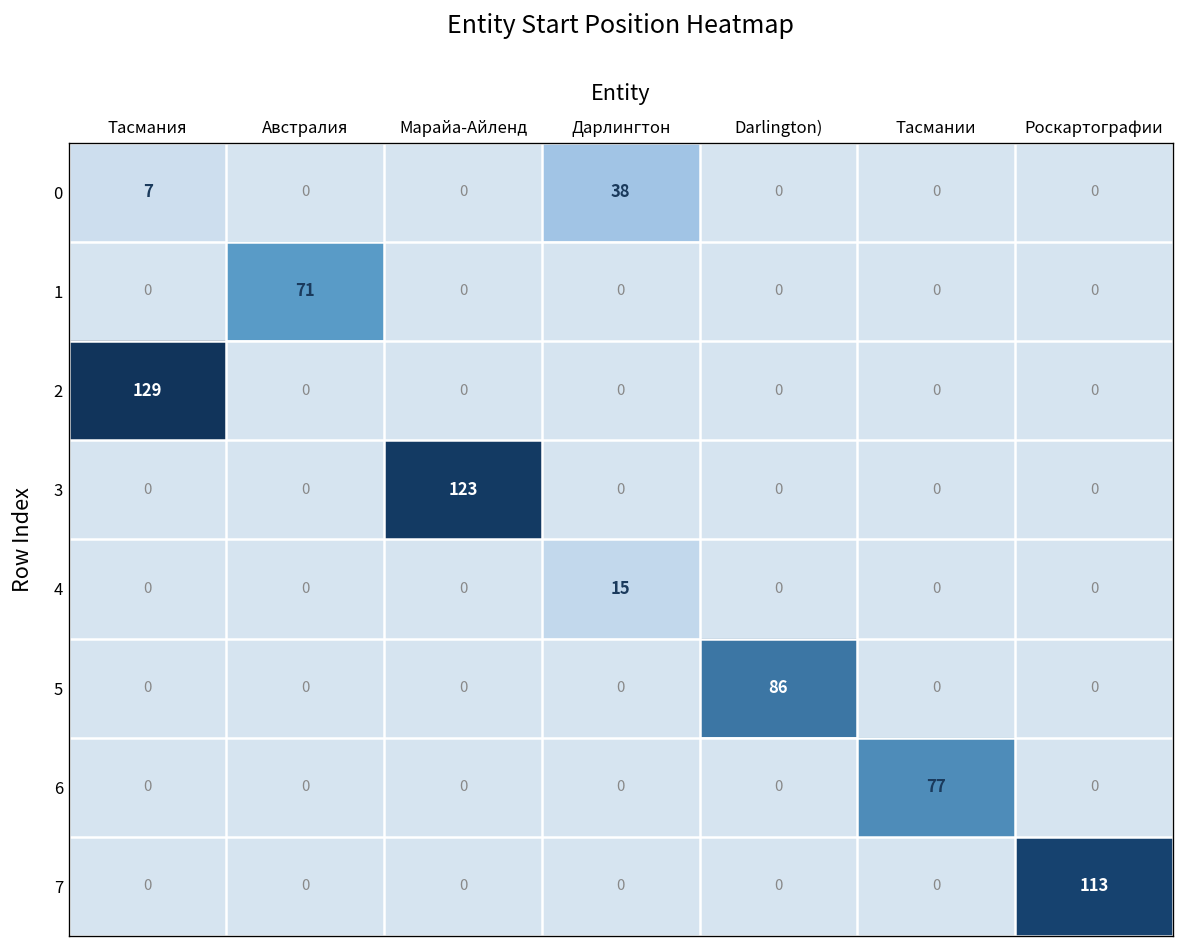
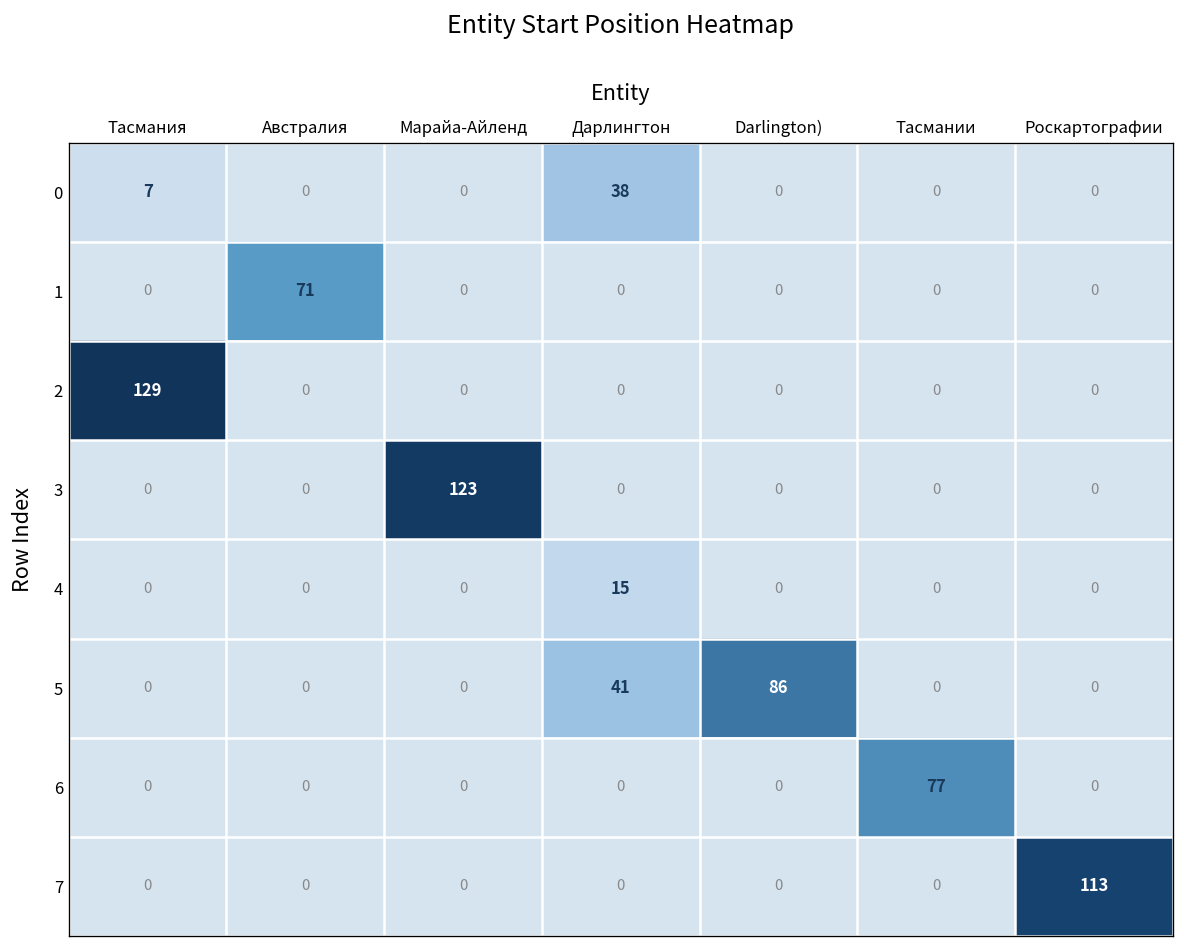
5, Дарлингтон: 0 -> 41
